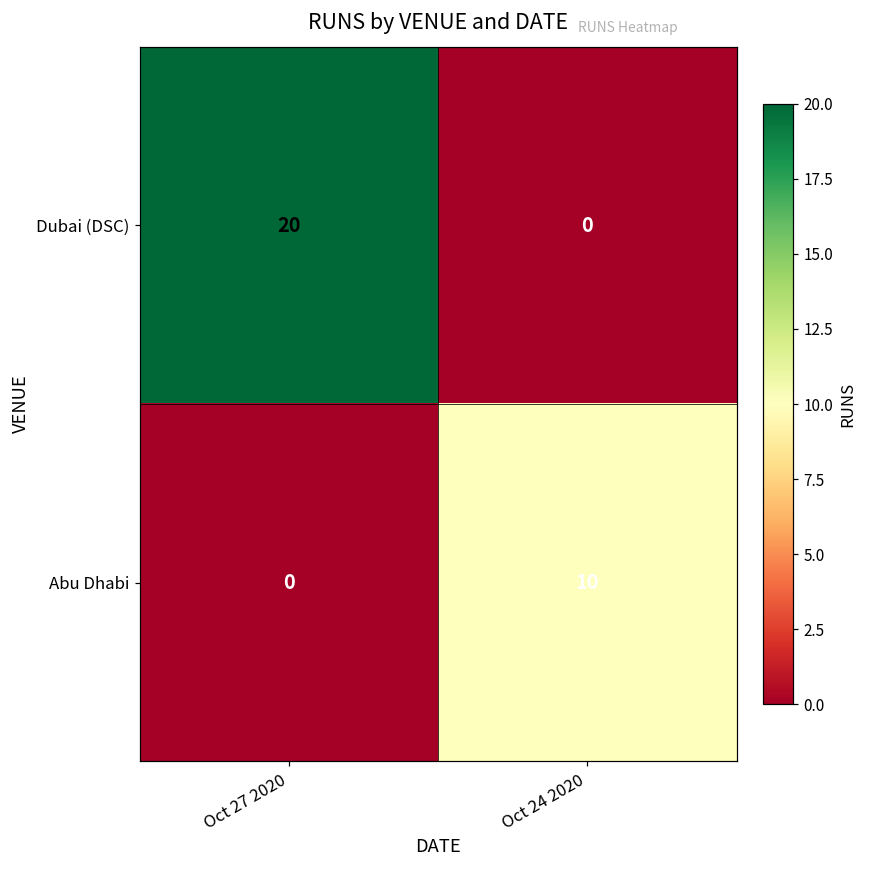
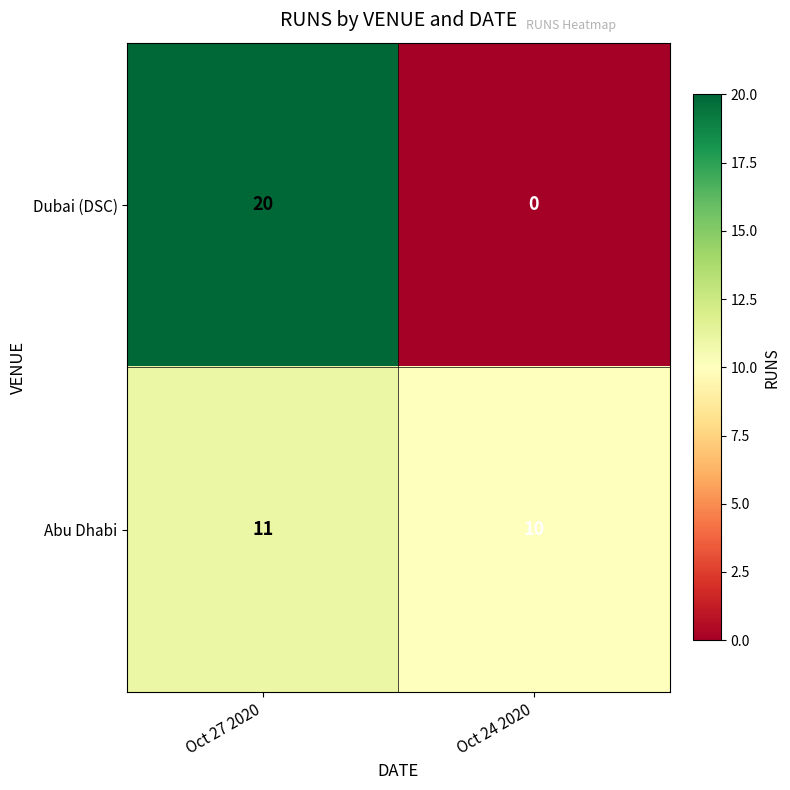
Abu Dhabi, Oct 27 2020: 0 -> 11
